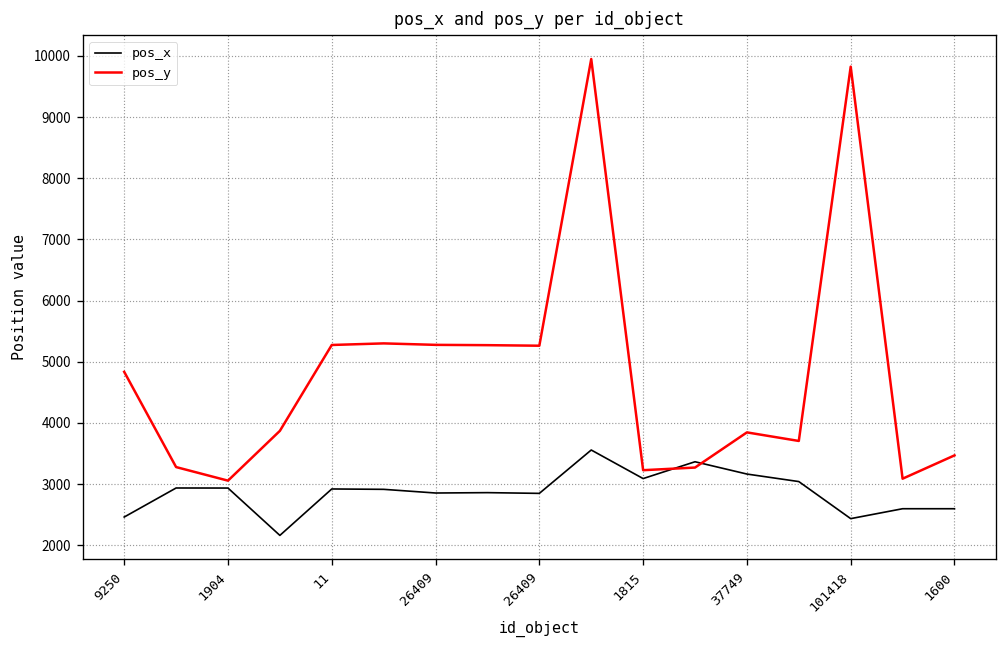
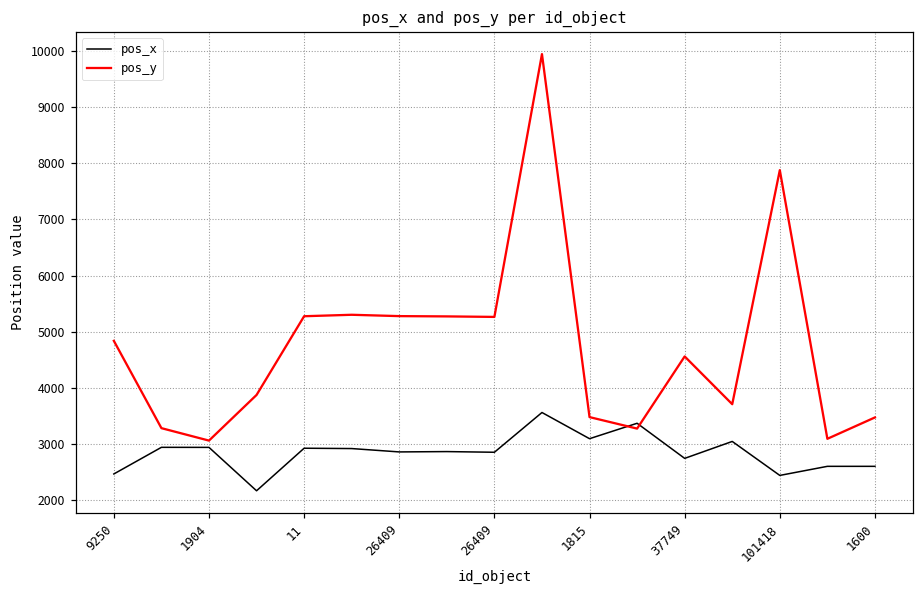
pos_y, 1815: 3200 -> 3500
pos_x, 37749: 3200 -> 2700
pos_y, 37749: 3800 -> 4600
pos_y, 101418: 9800 -> 7900
